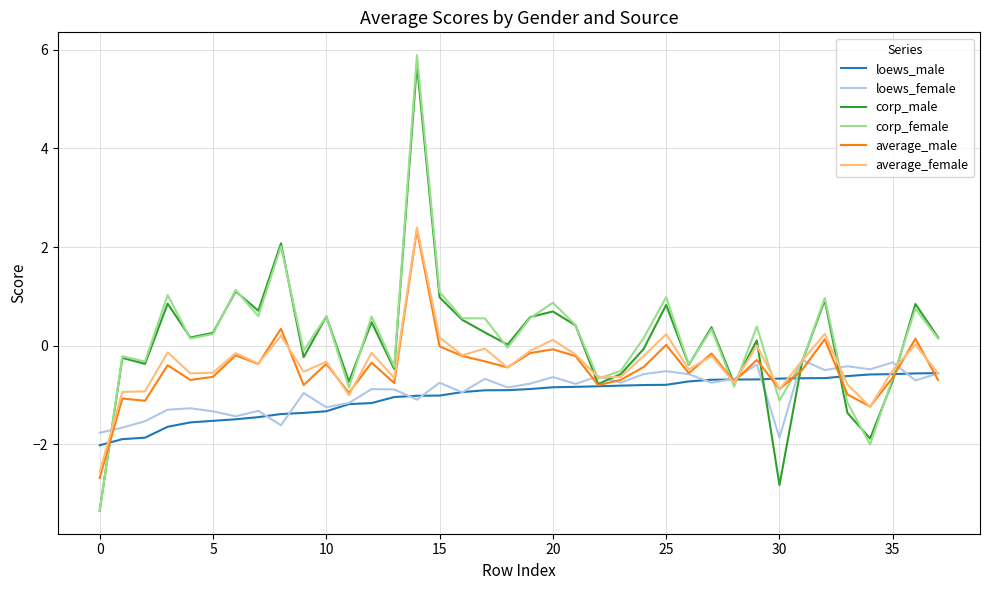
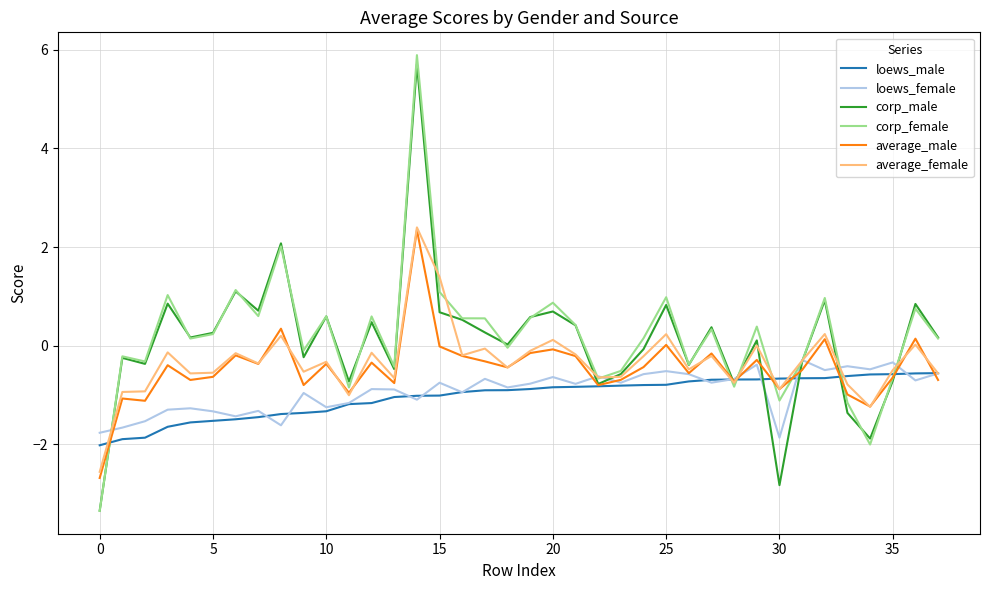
corp_male, 15: 1.0 -> 0.7
average_female, 15: 0.2 -> 1.4
